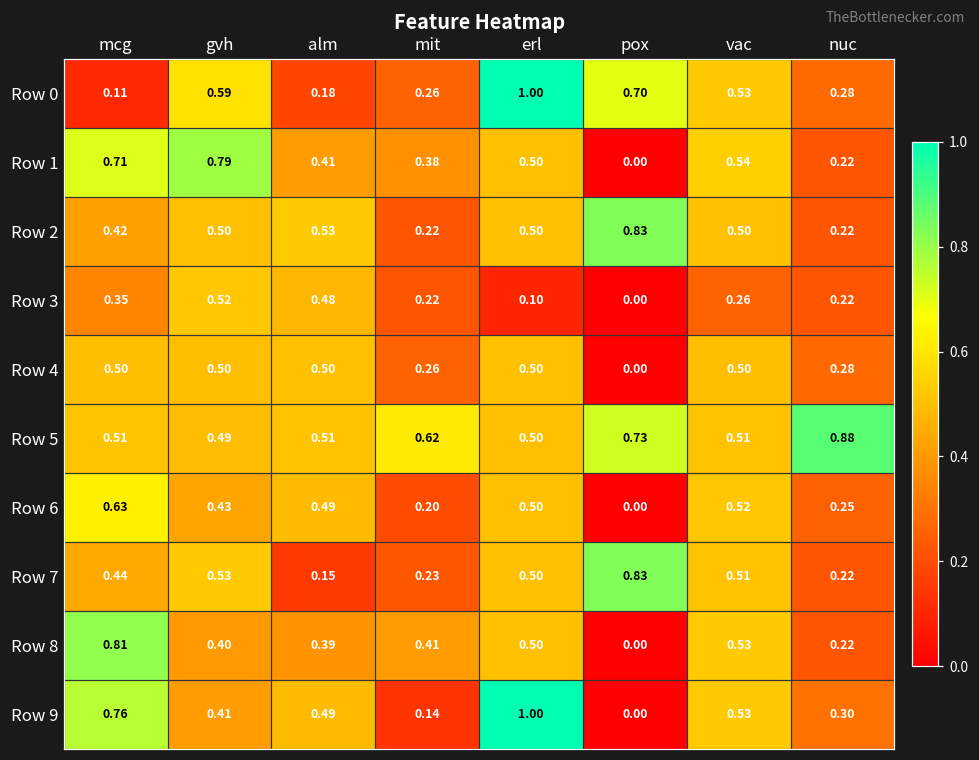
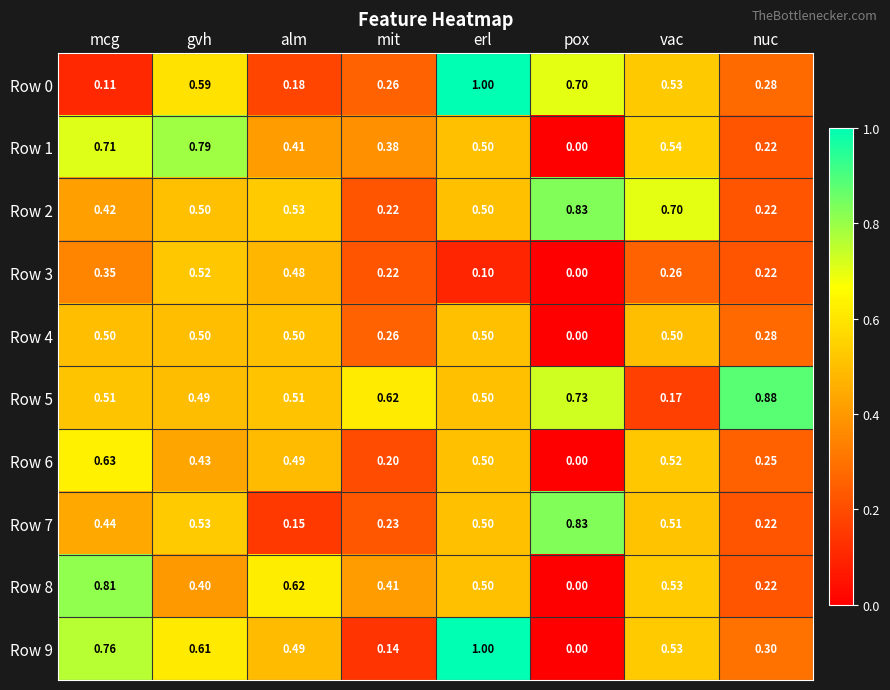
Row 2, vac: 0.50 -> 0.70
Row 5, vac: 0.51 -> 0.17
Row 8, alm: 0.39 -> 0.62
Row 9, gvh: 0.41 -> 0.61
